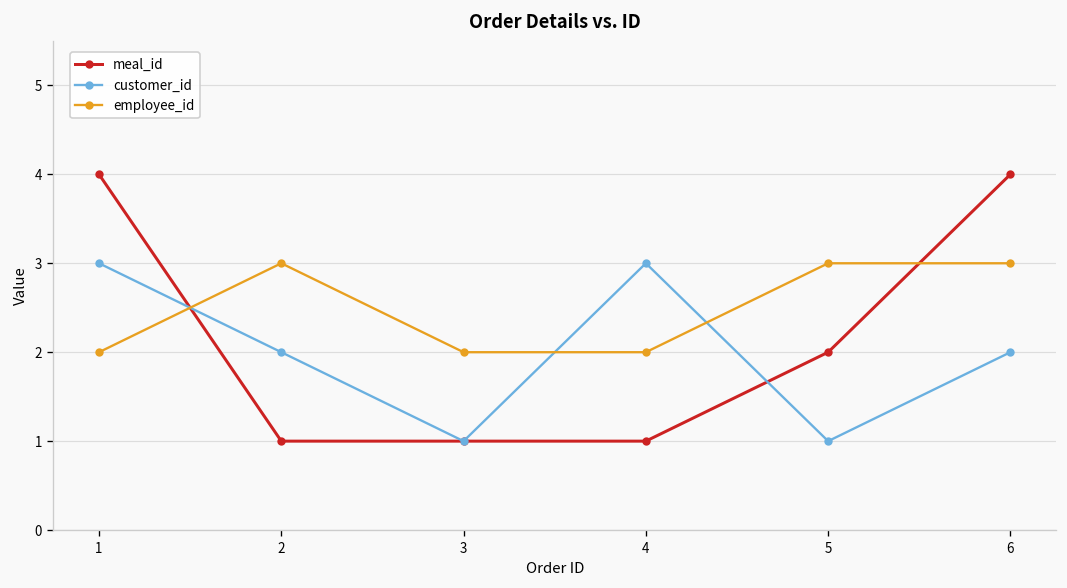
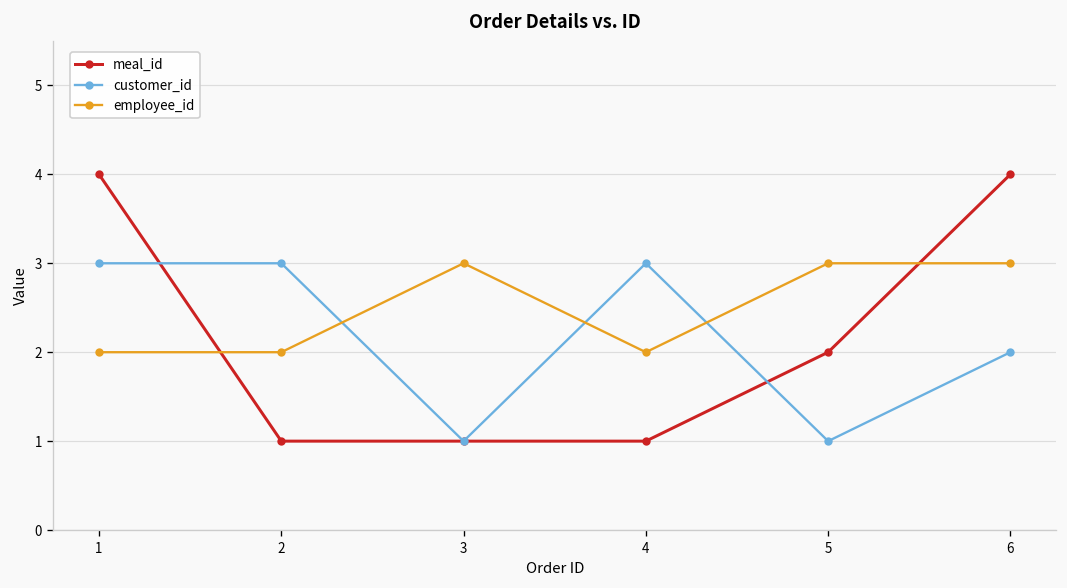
customer_id, 2: 2 -> 3
employee_id, 2: 3 -> 2
employee_id, 3: 2 -> 3
